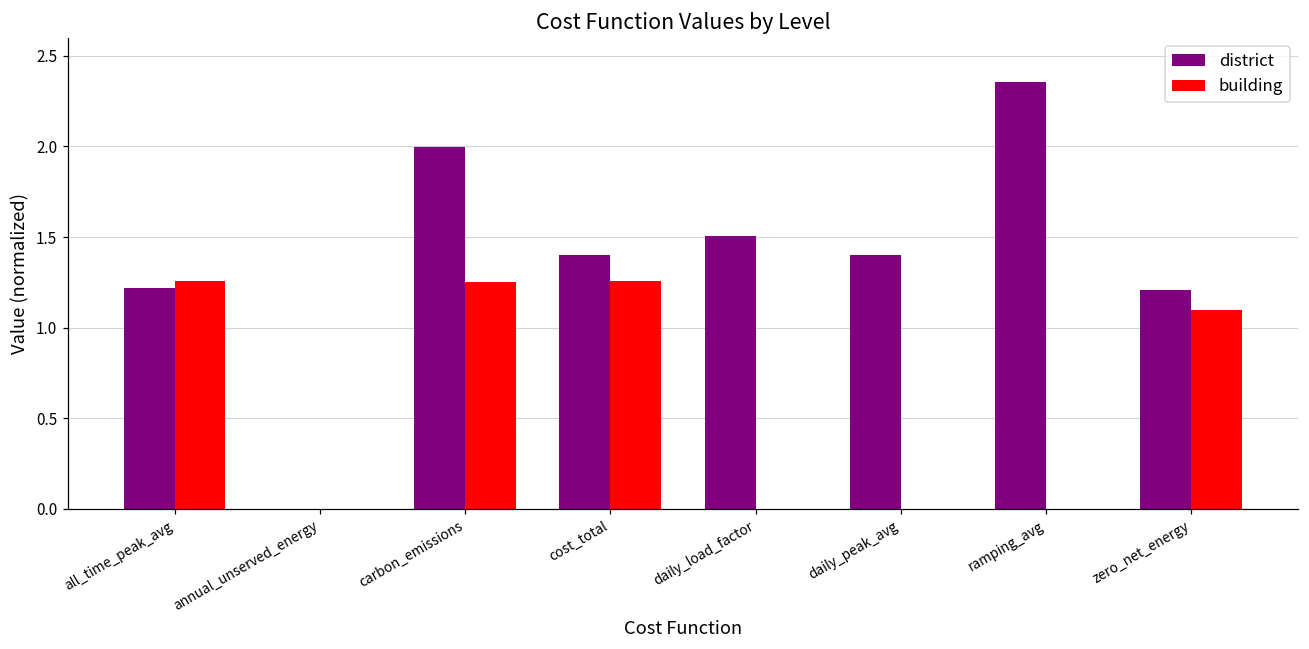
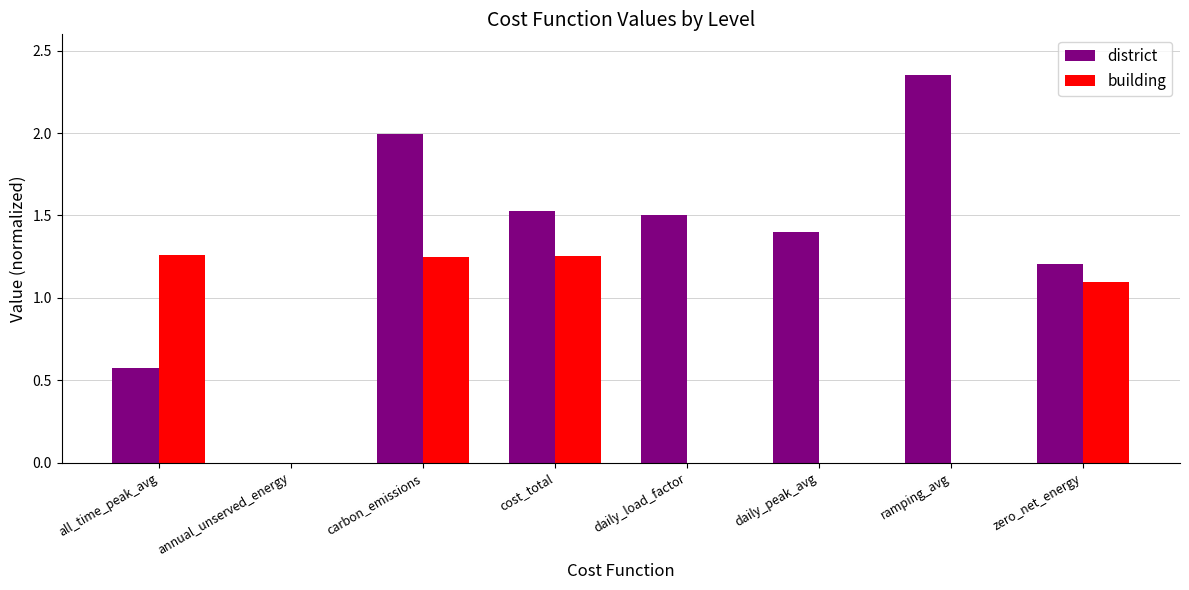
district, all_time_peak_avg: 1.22 -> 0.57
district, cost_total: 1.40 -> 1.53
